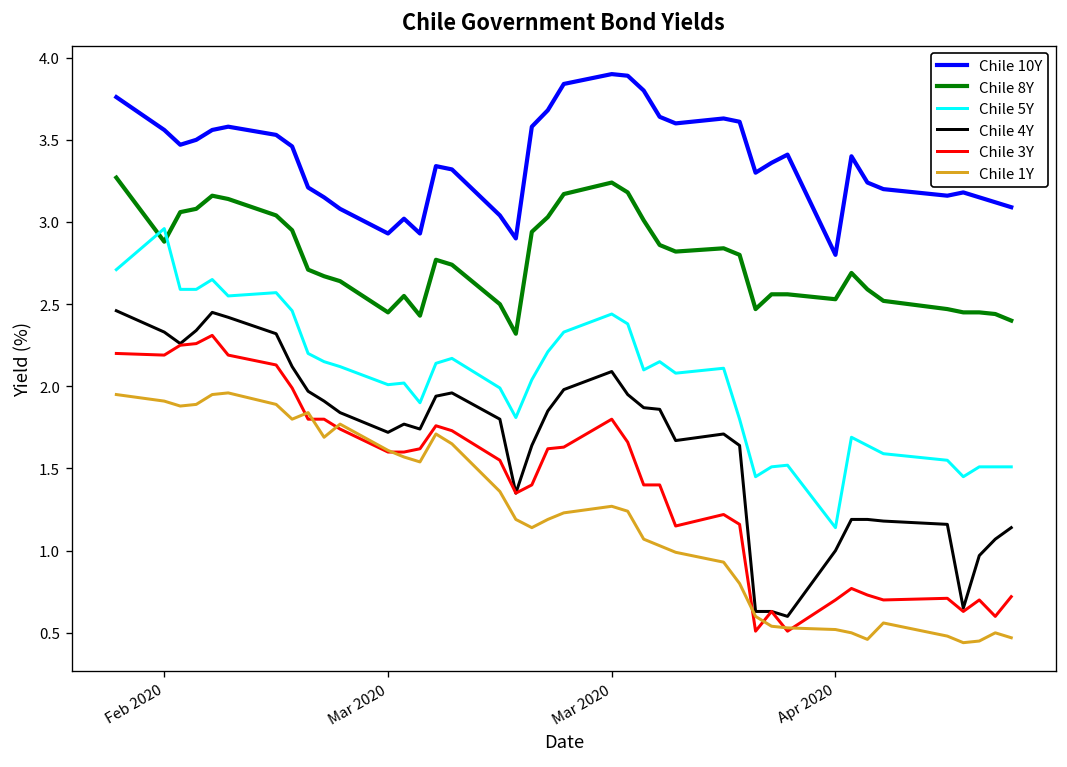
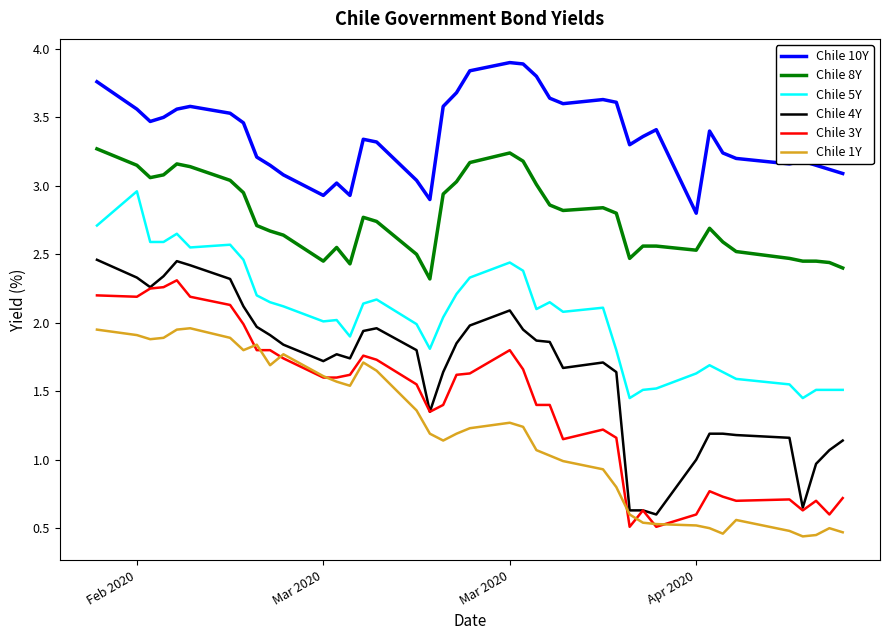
Chile 8Y, Feb 2020: 2.88 -> 3.15
Chile 5Y, Apr 2020: 1.14 -> 1.63
Chile 3Y, Apr 2020: 0.7 -> 0.6
